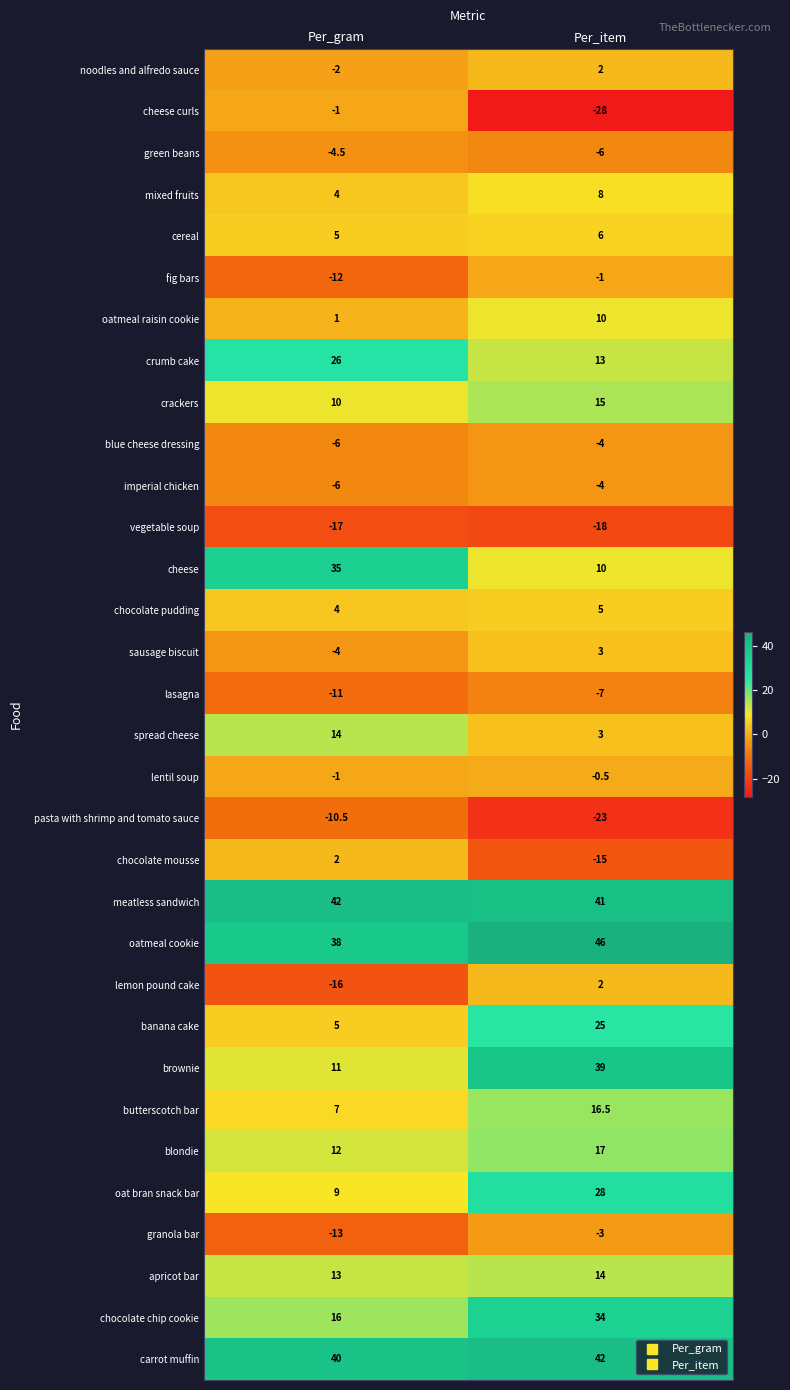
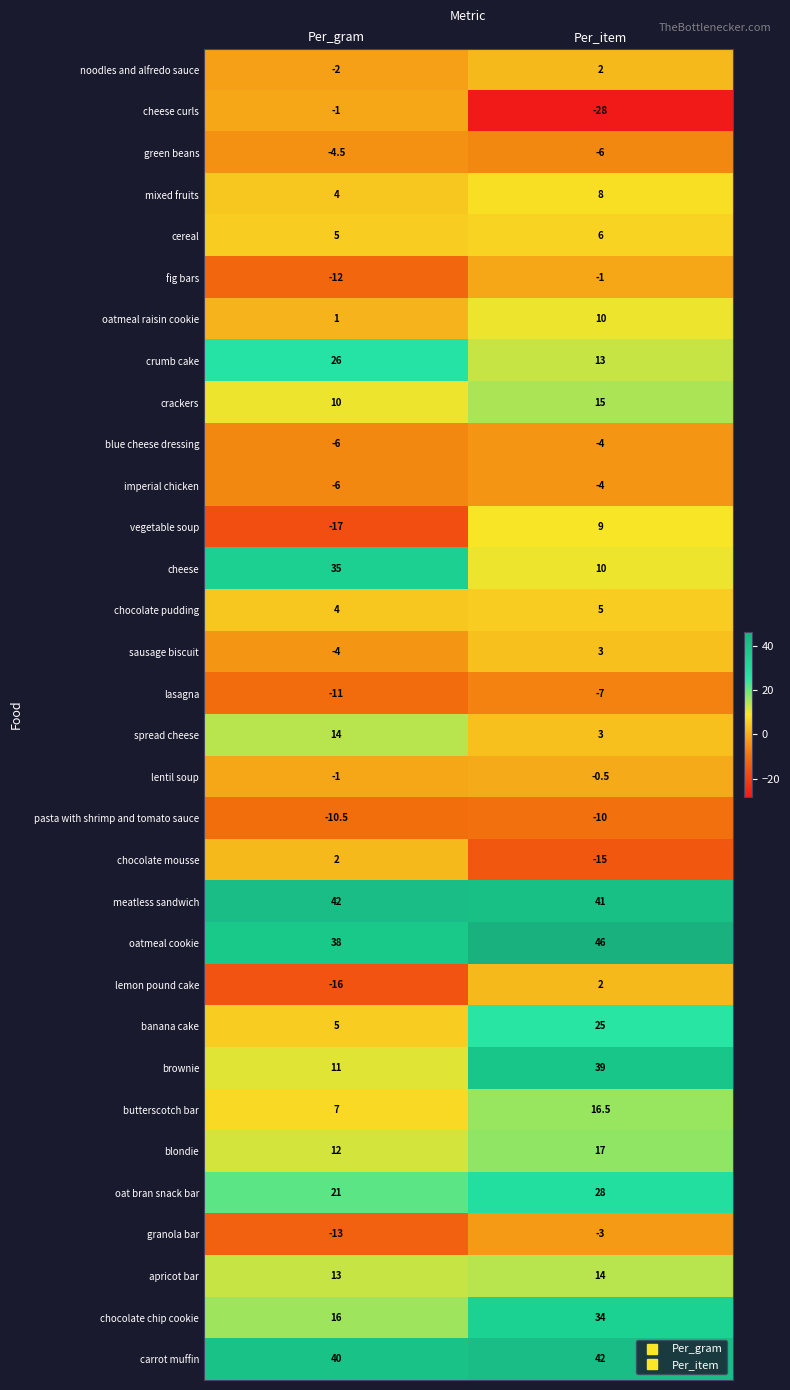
vegetable soup, Per_item: -18 -> 9
pasta with shrimp and tomato sauce, Per_item: -23 -> -10
oat bran snack bar, Per_gram: 9 -> 21
